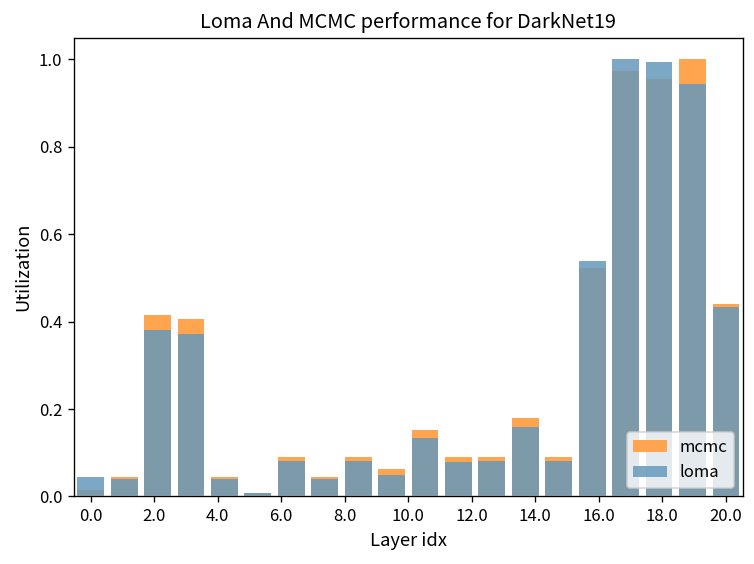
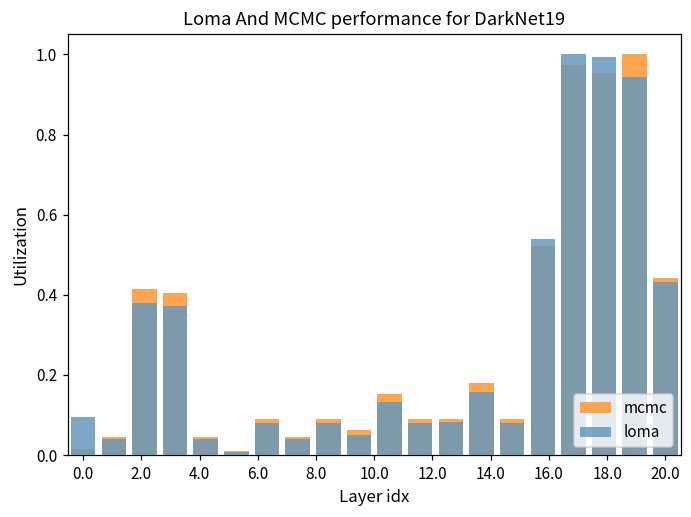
loma, 0.0: 0.04 -> 0.10
